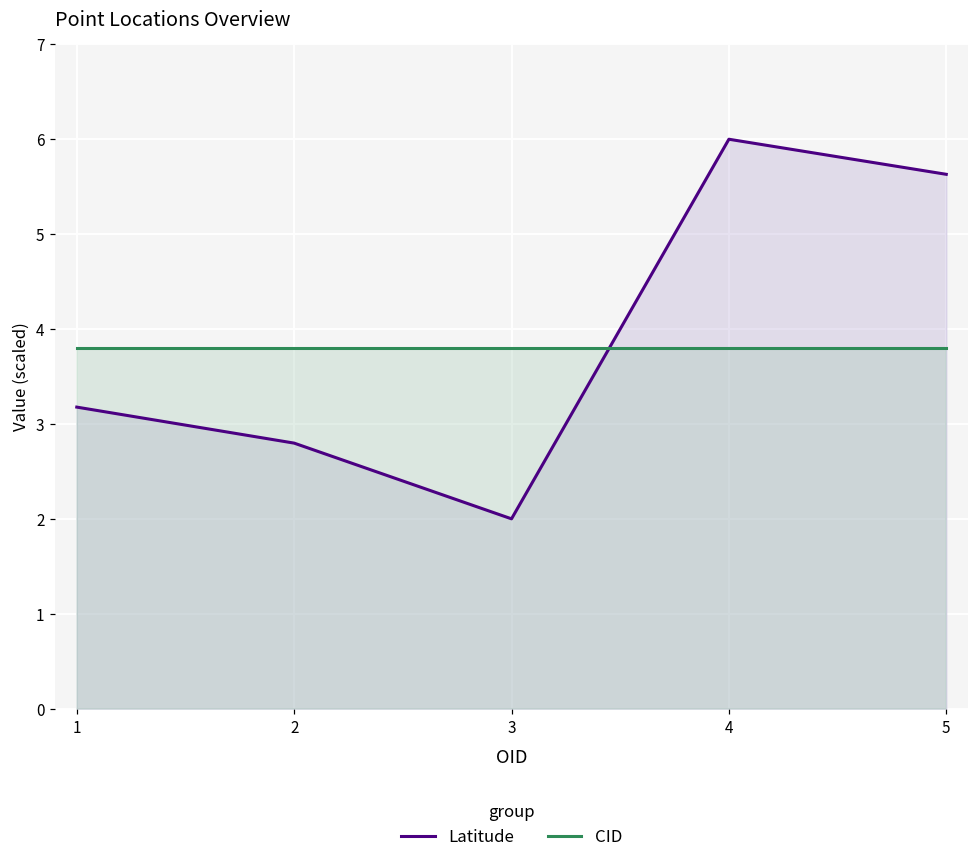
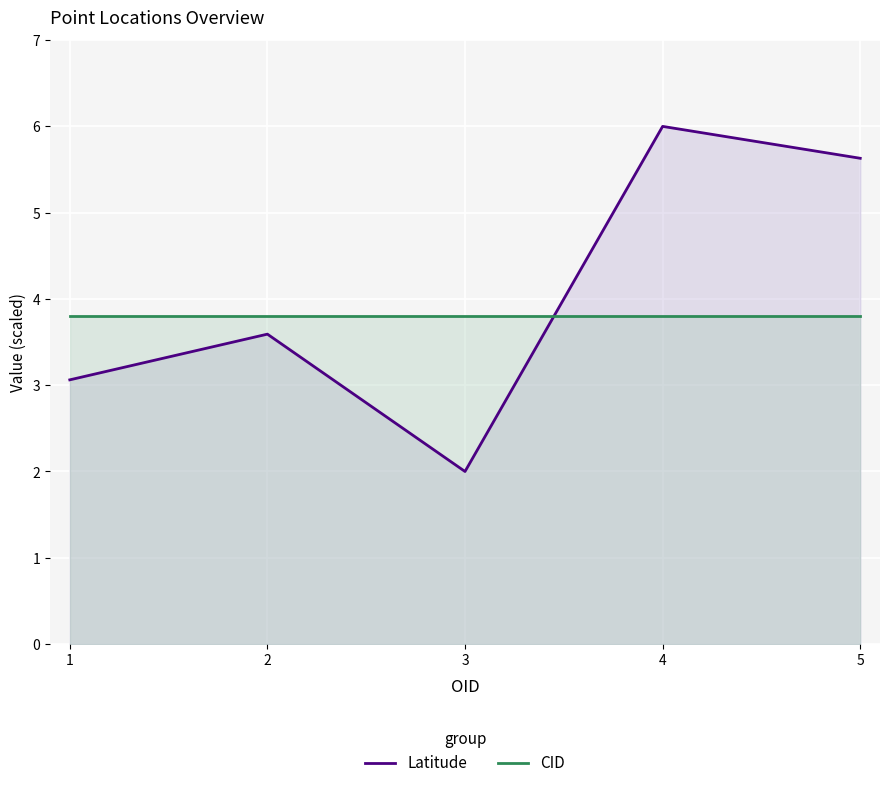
Latitude, 1: 3.2 -> 3.1
Latitude, 2: 2.8 -> 3.6
